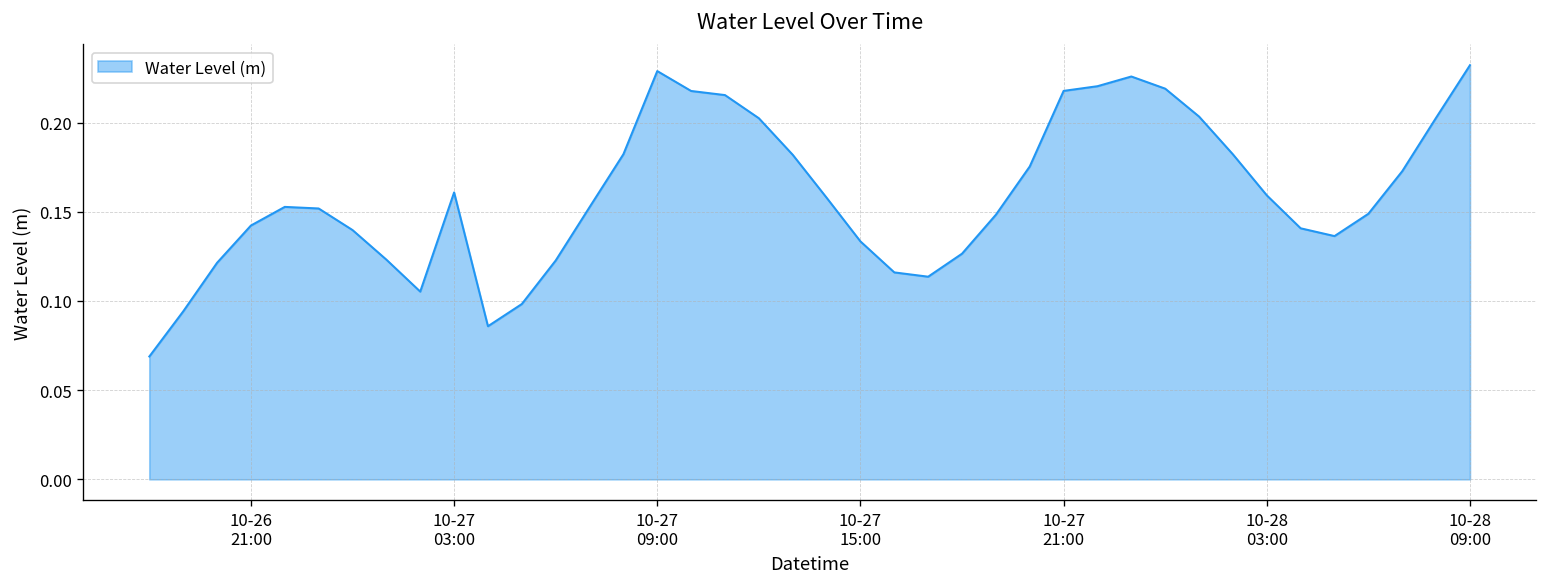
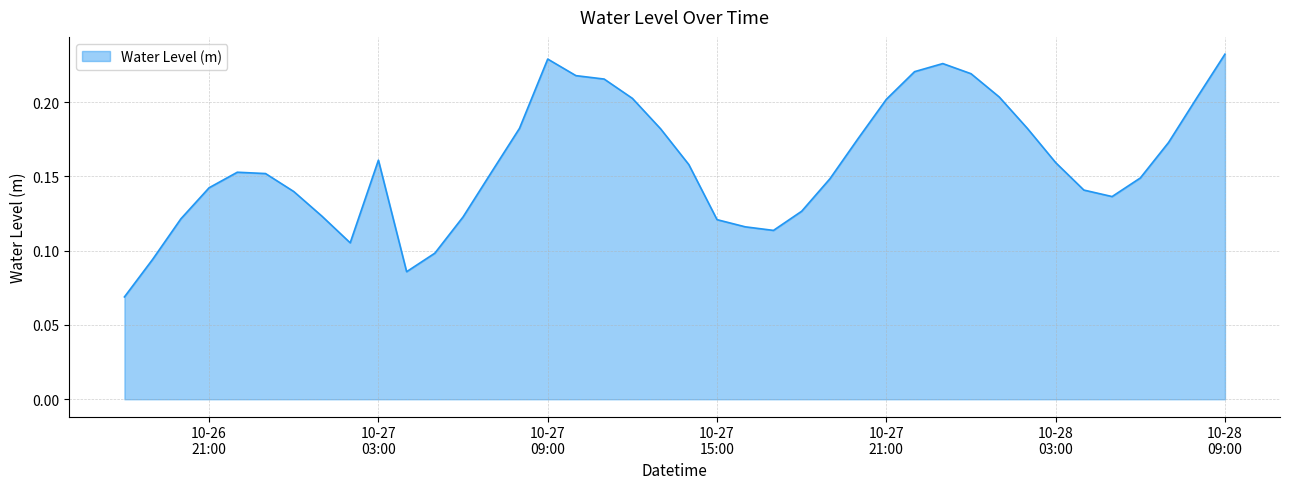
10-27 15:00: 0.133 -> 0.121
10-27 21:00: 0.218 -> 0.202
